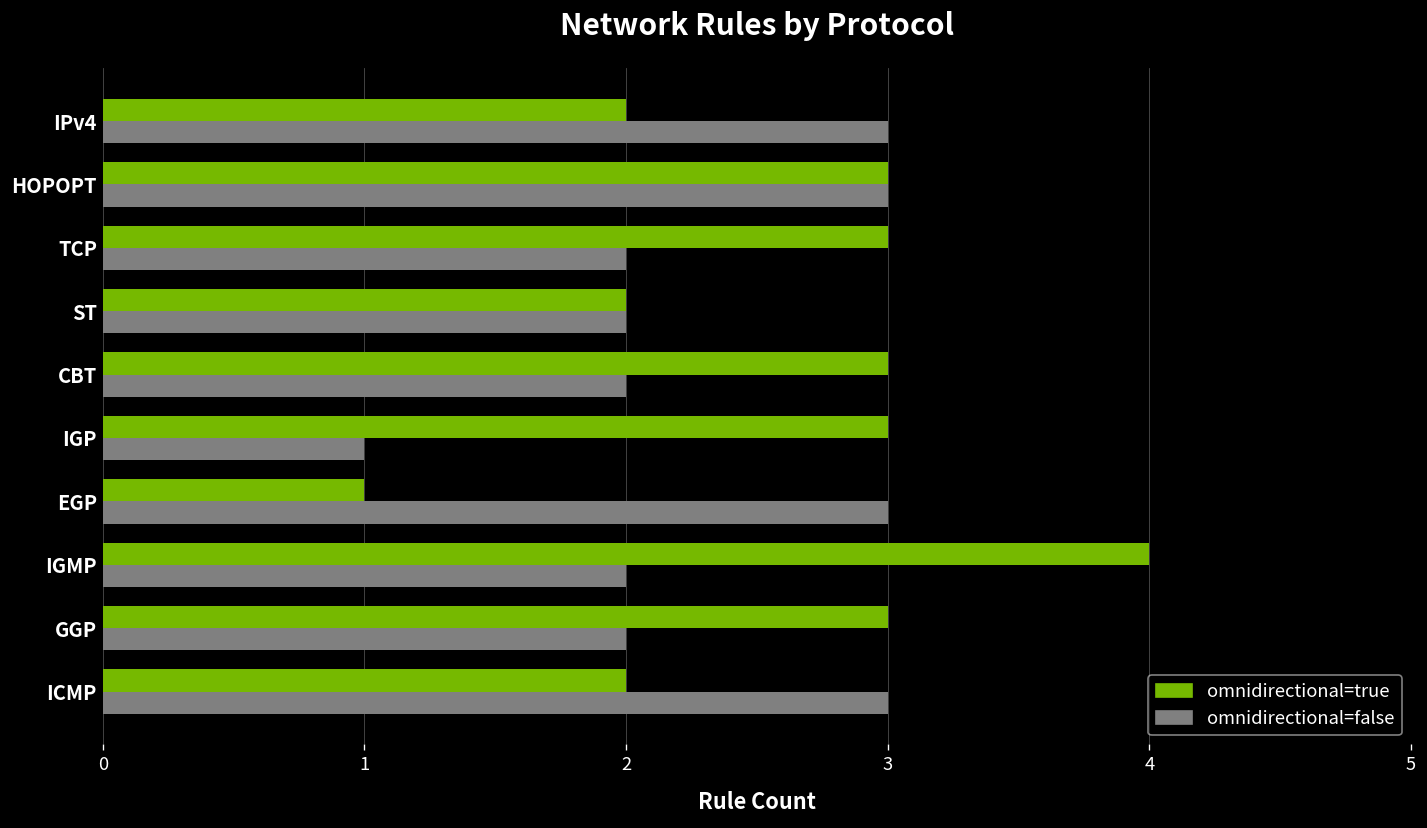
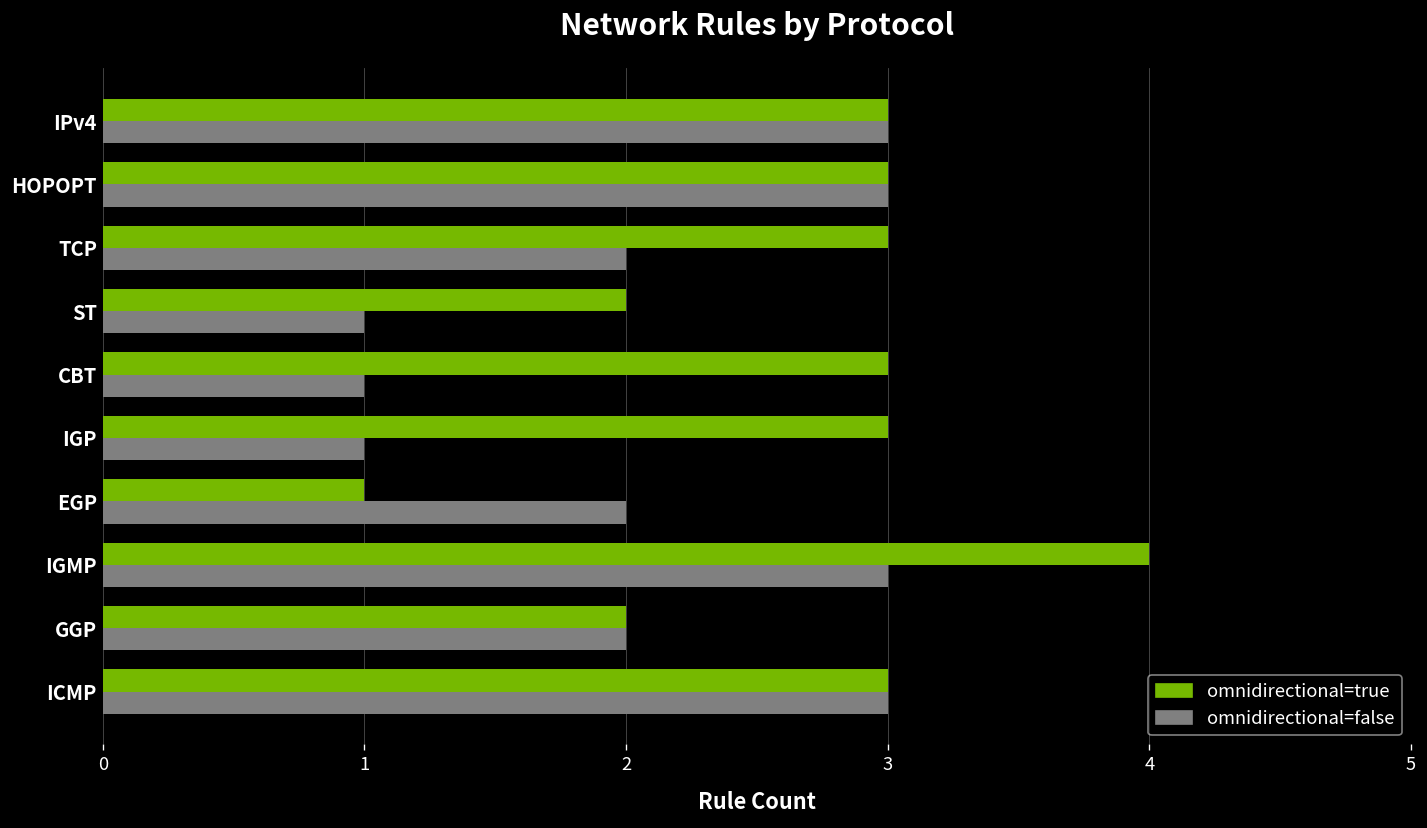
omnidirectional=true, IPv4: 2 -> 3
omnidirectional=false, ST: 2 -> 1
omnidirectional=false, CBT: 2 -> 1
omnidirectional=false, EGP: 3 -> 2
omnidirectional=false, IGMP: 2 -> 3
omnidirectional=true, GGP: 3 -> 2
omnidirectional=true, ICMP: 2 -> 3
